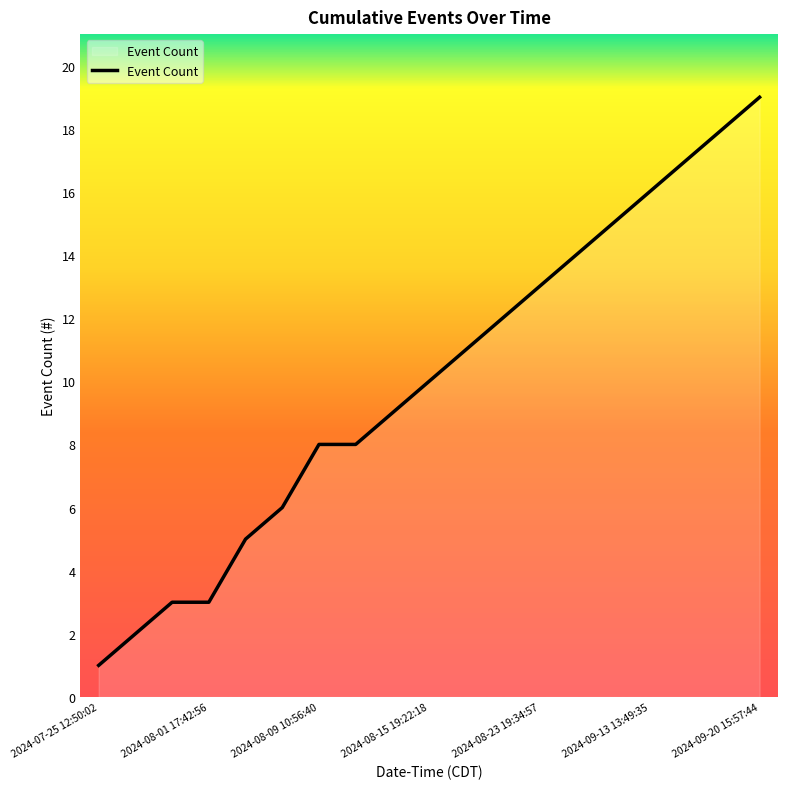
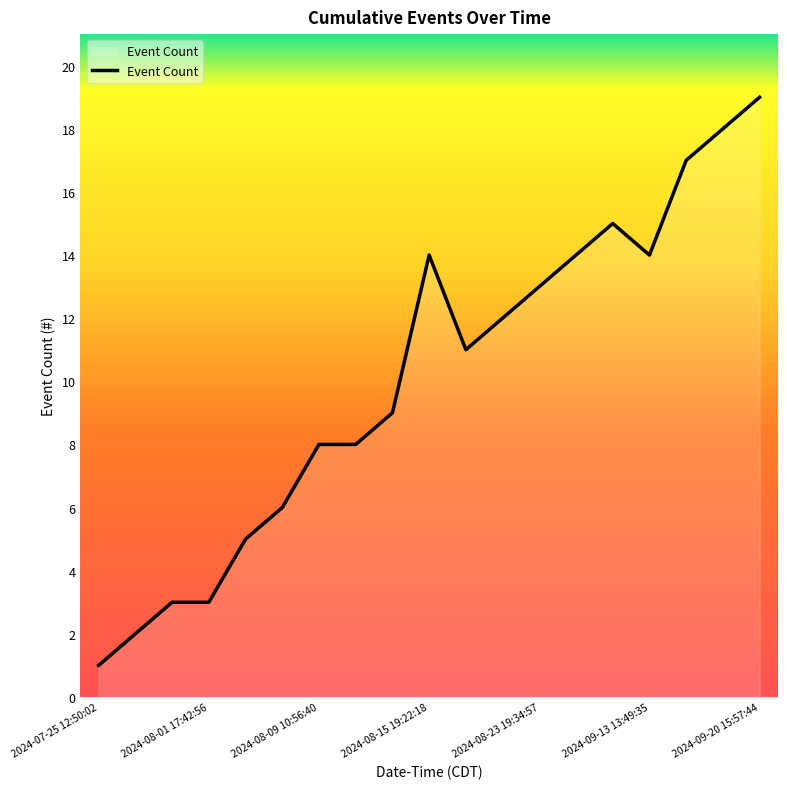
2024-08-15 19:22:18: 10 -> 14
2024-09-13 13:49:35: 16 -> 14
